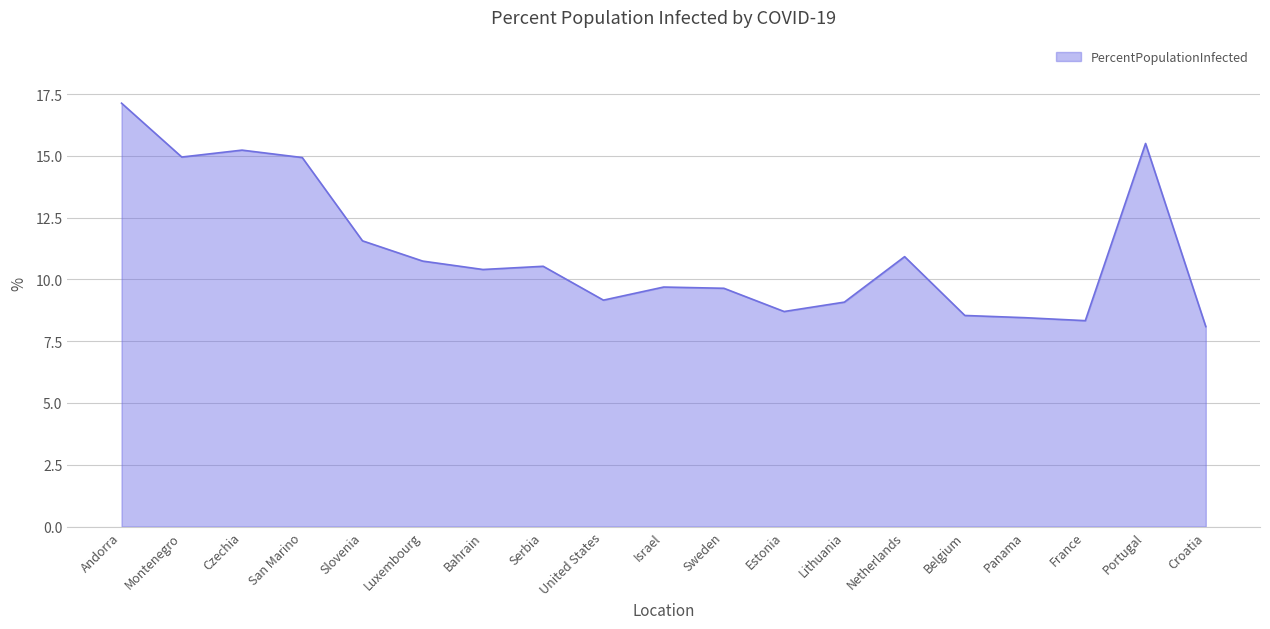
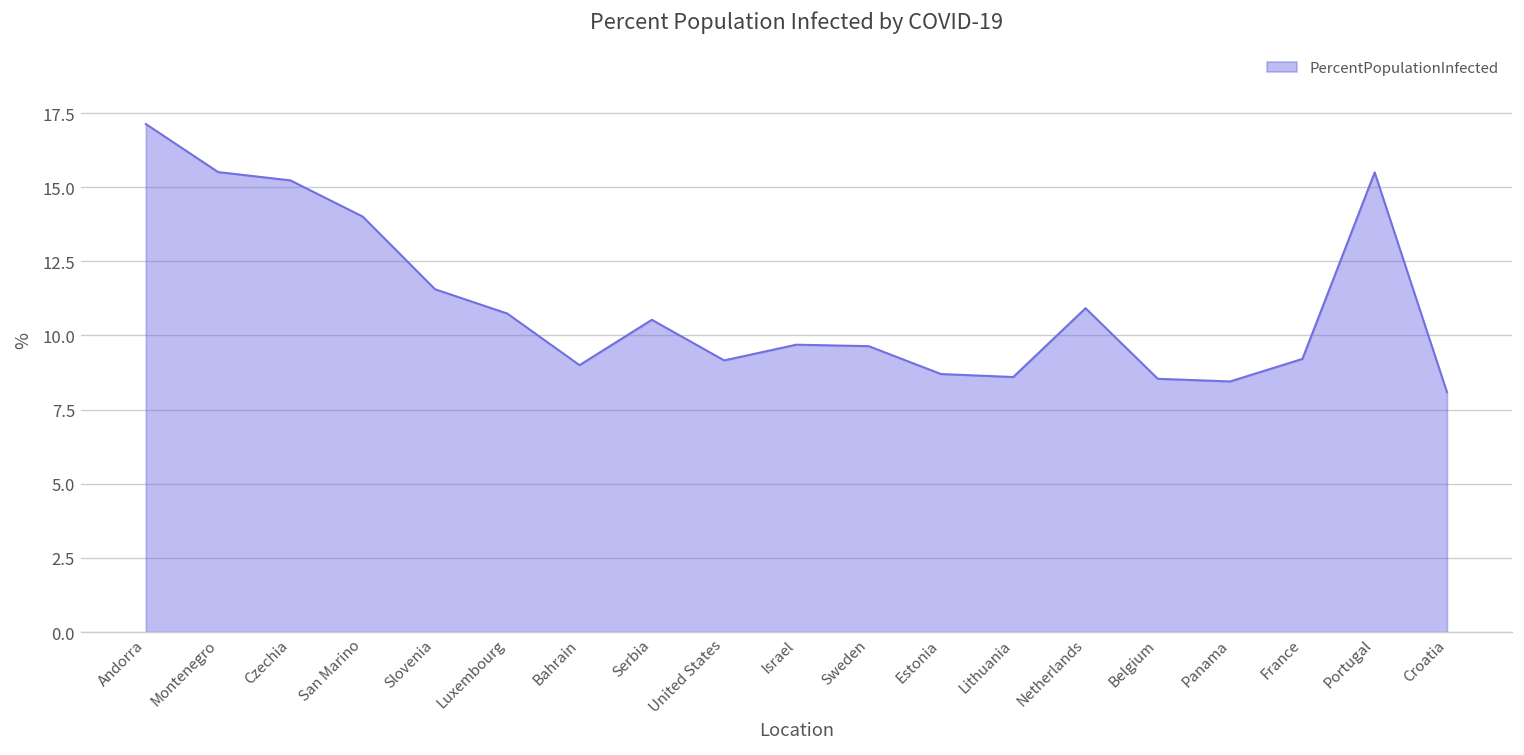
Montenegro: 15.0 -> 15.5
San Marino: 14.9 -> 14.0
Bahrain: 10.4 -> 9.0
Lithuania: 9.1 -> 8.6
France: 8.3 -> 9.2
